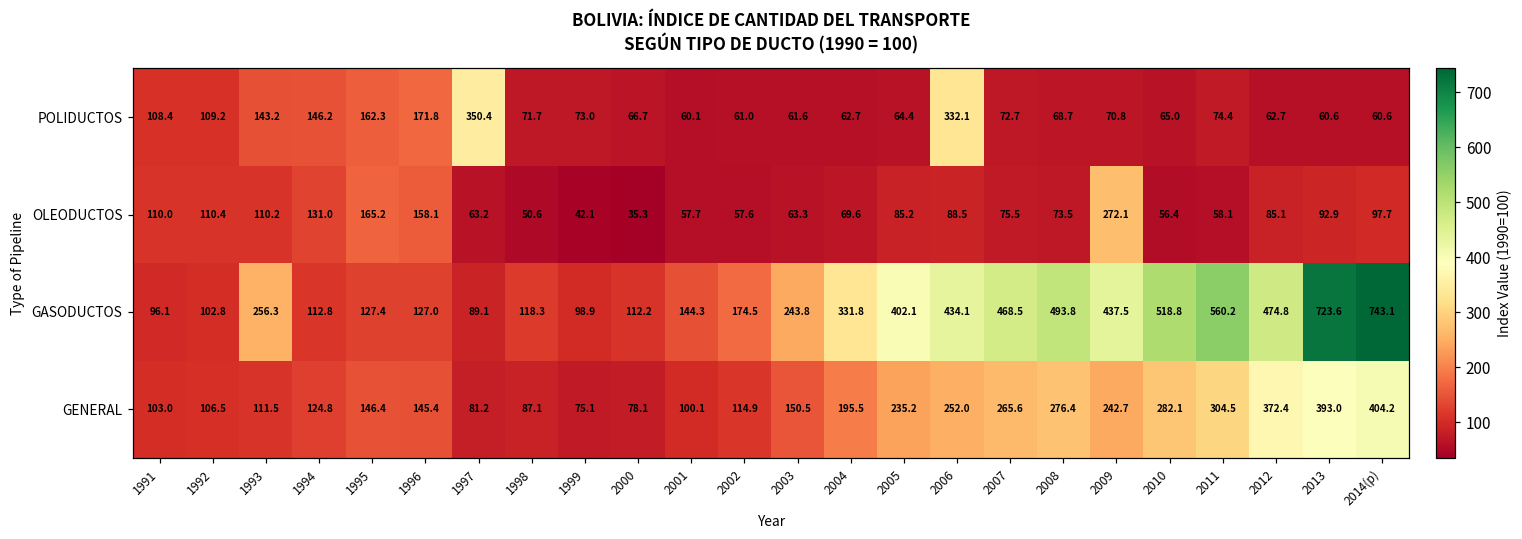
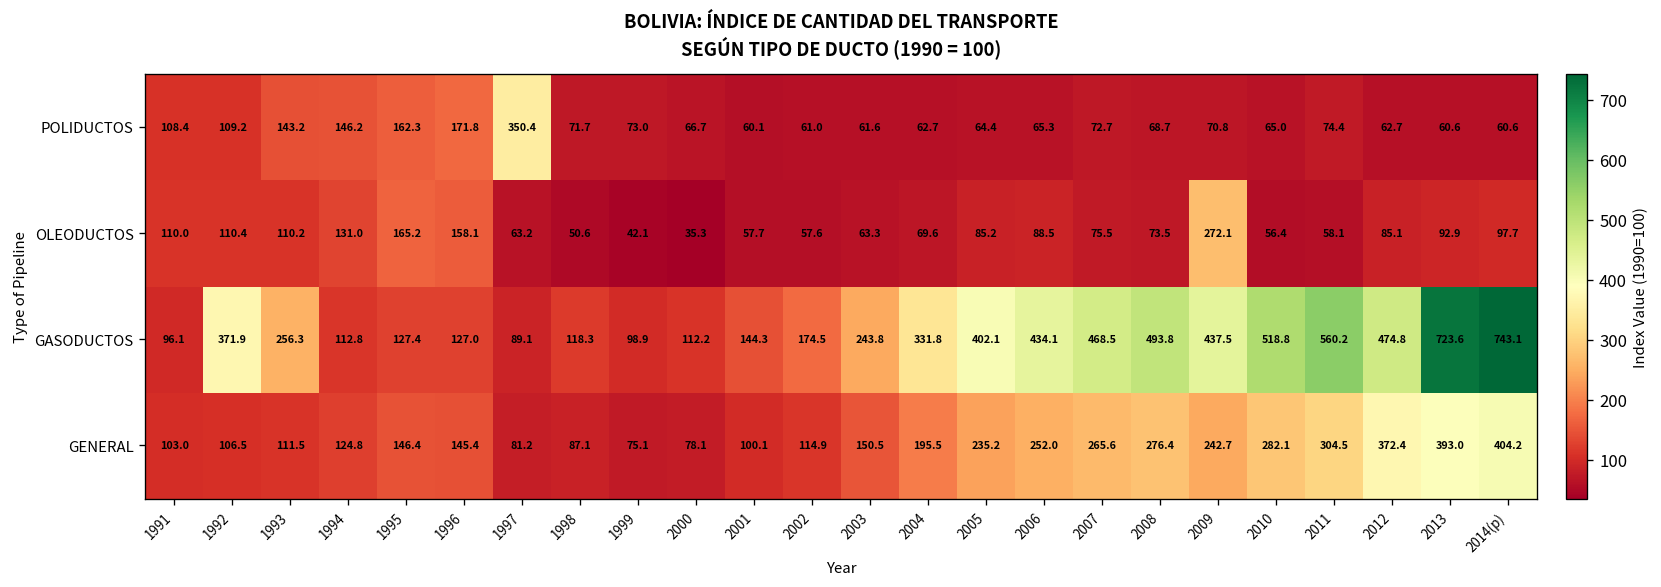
POLIDUCTOS, 2006: 332.1 -> 65.3
GASODUCTOS, 1992: 102.8 -> 371.9
